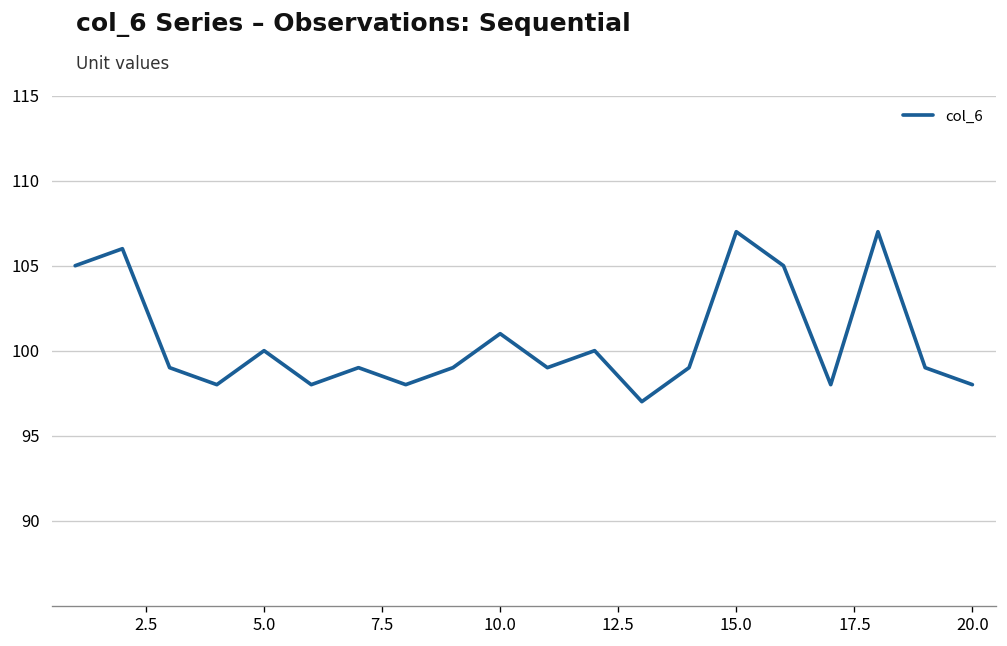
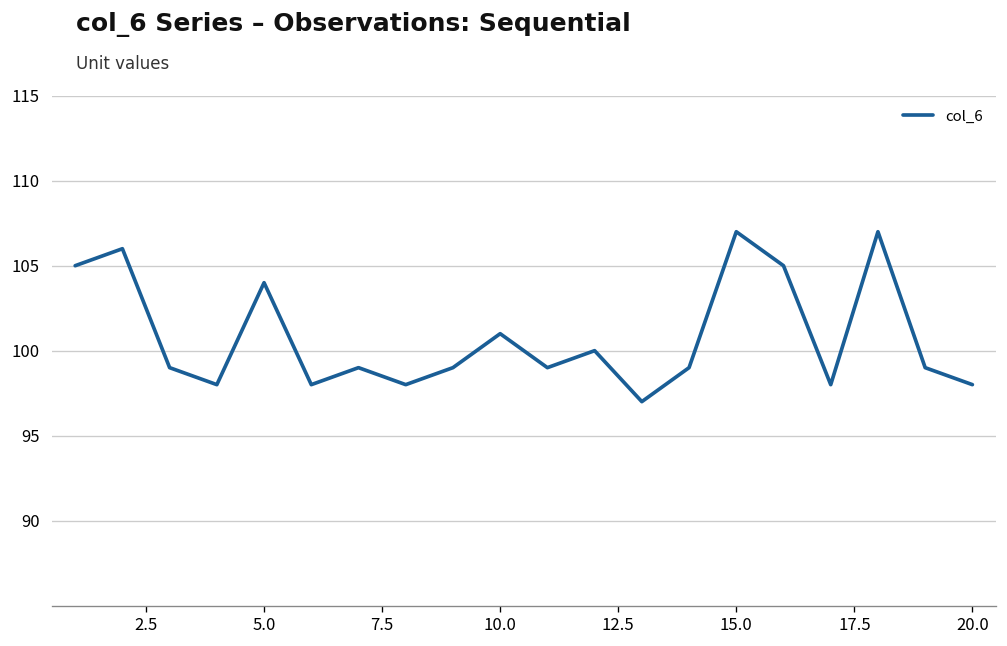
5.0: 100 -> 104
